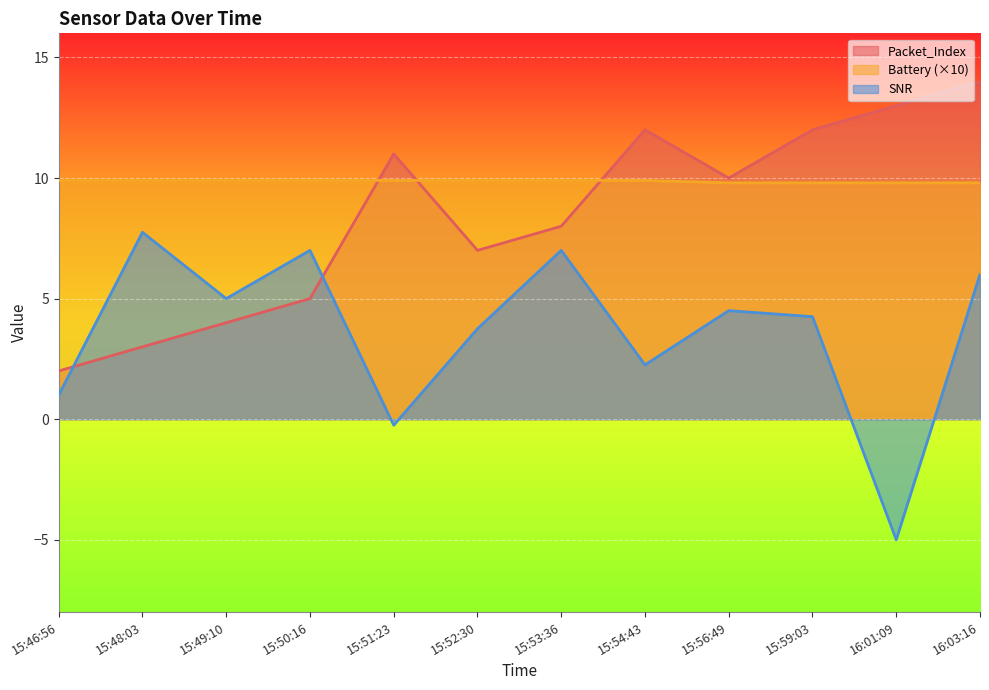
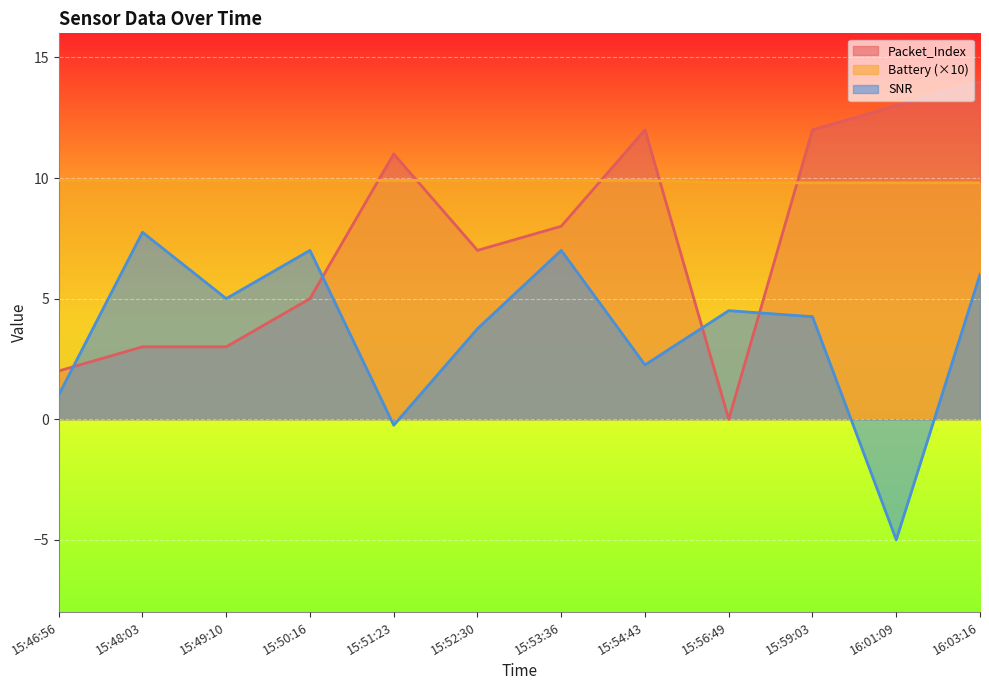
Packet_Index, 15:49:10: 4 -> 3
Packet_Index, 15:56:49: 10 -> 0
